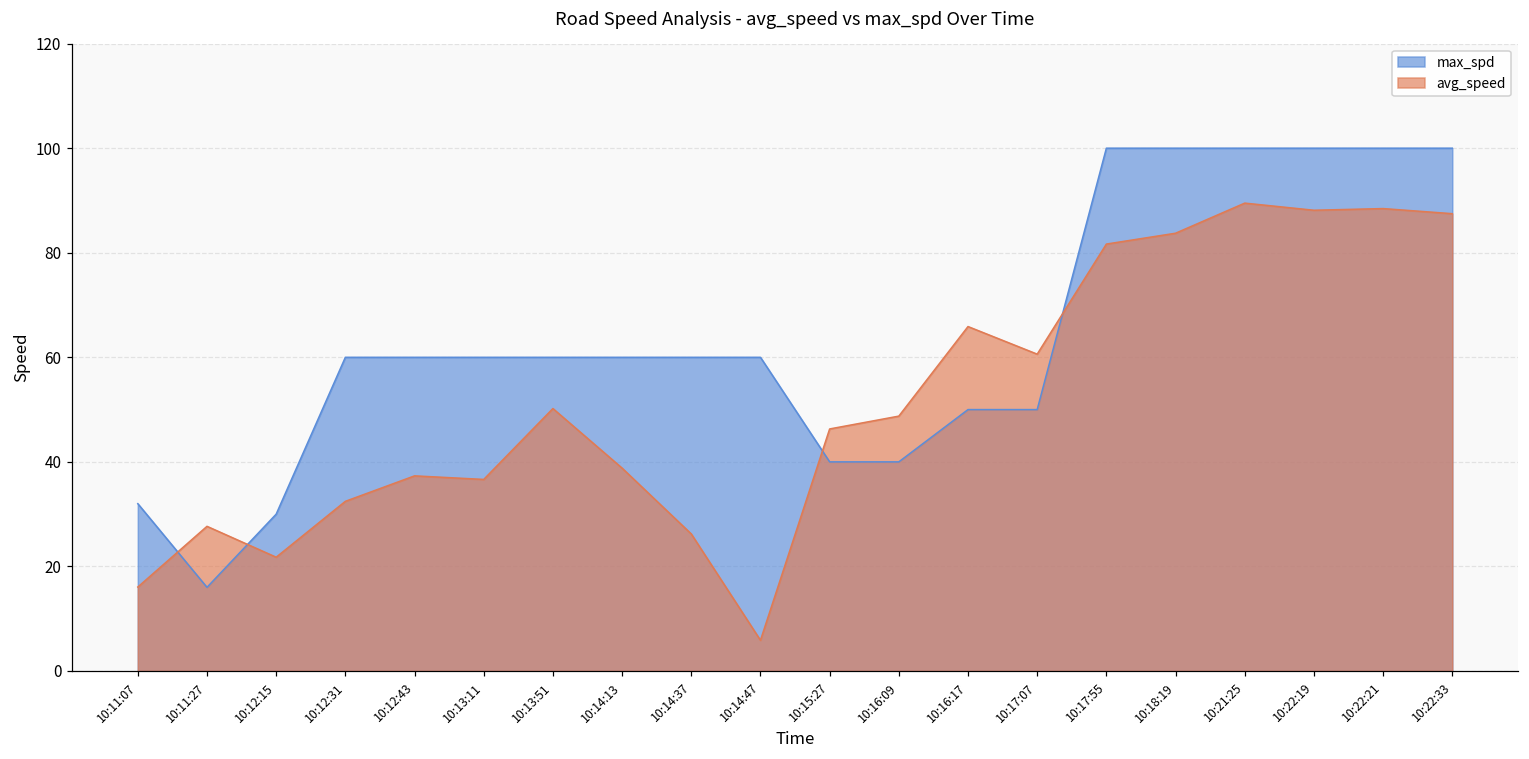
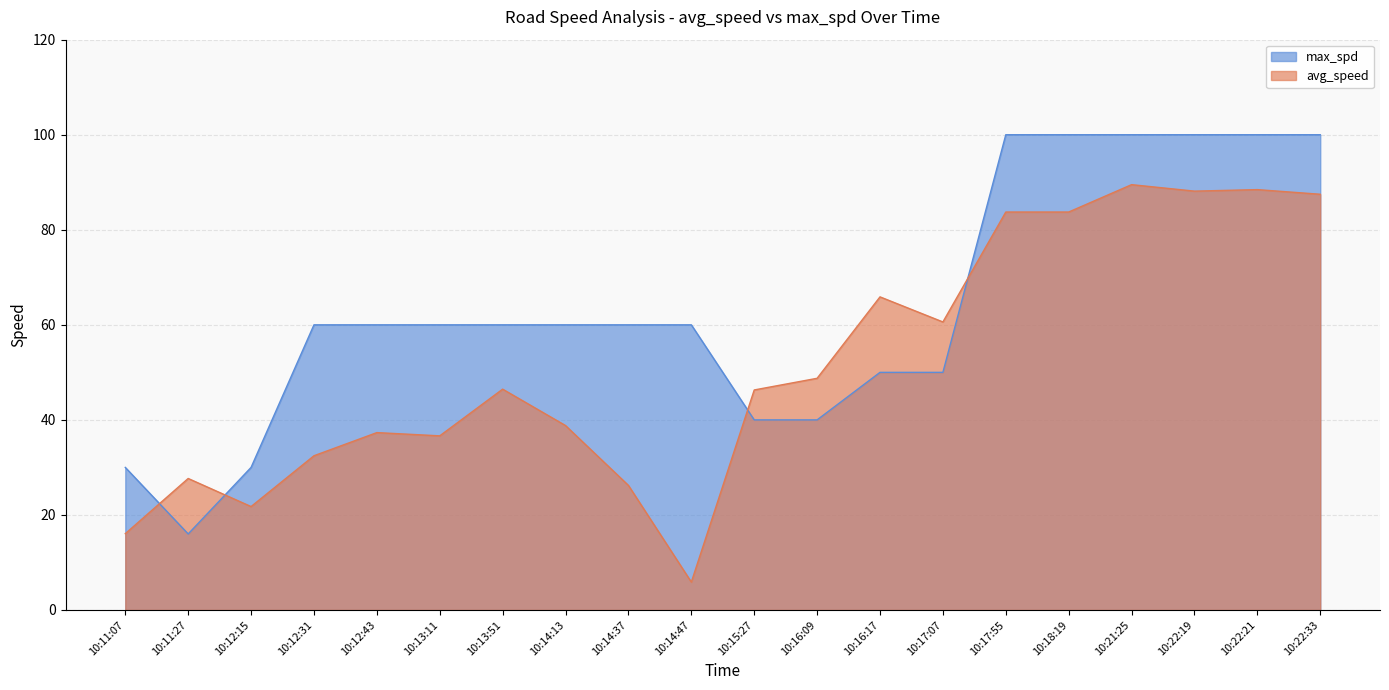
max_spd, 10:11:07: 32 -> 30
avg_speed, 10:13:51: 50 -> 46
avg_speed, 10:17:55: 82 -> 84
